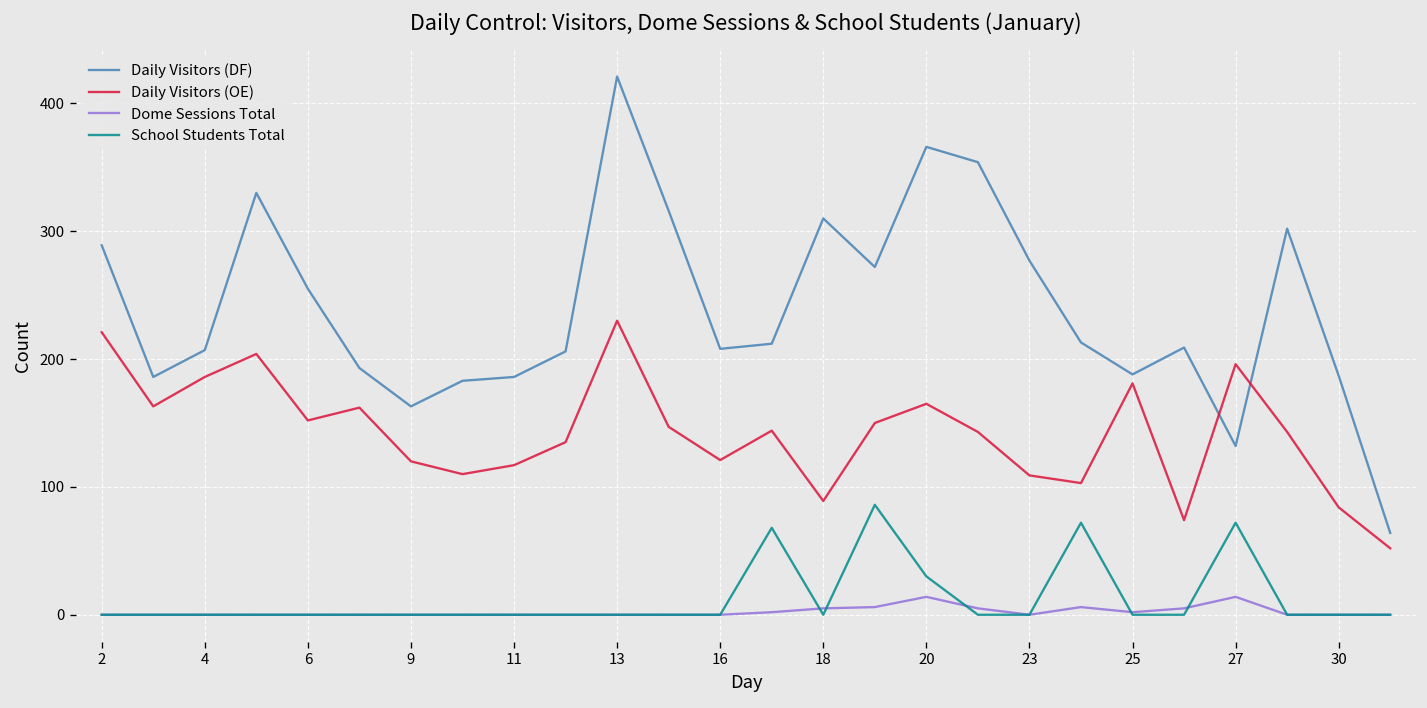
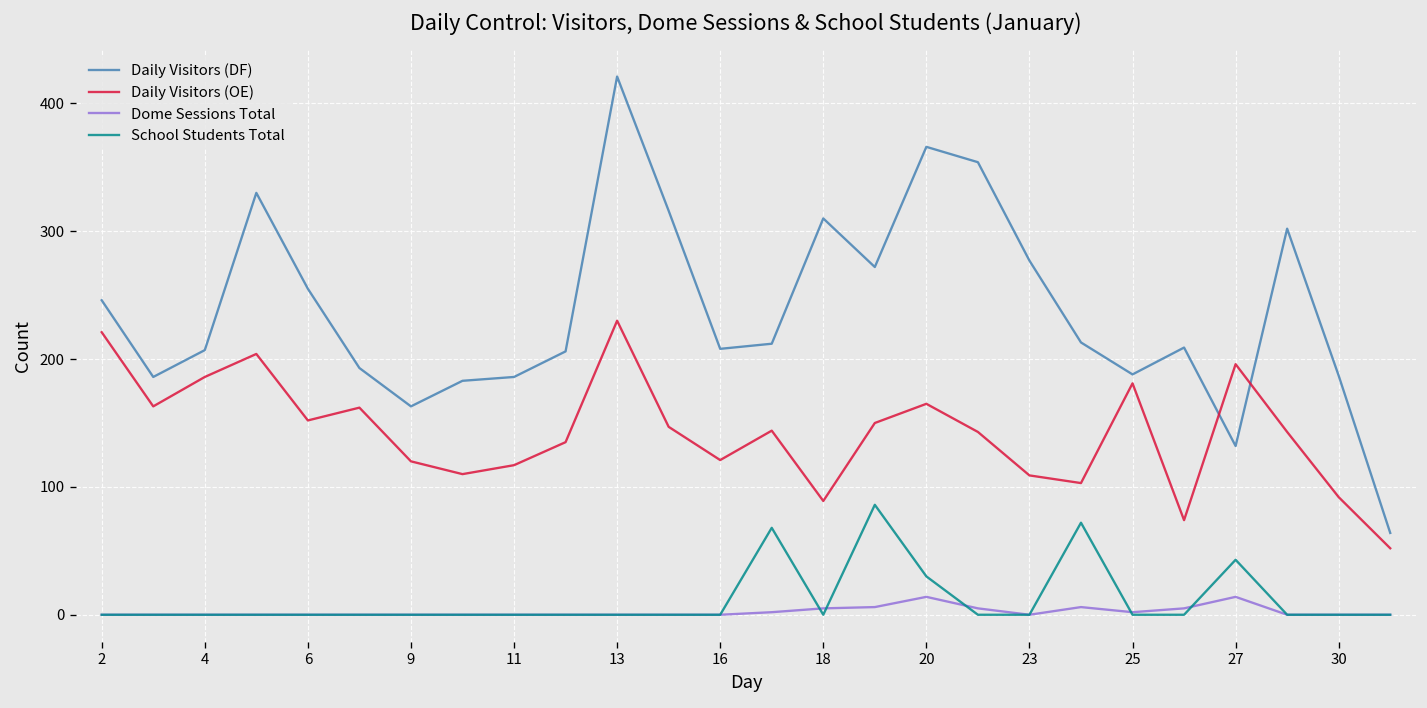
Daily Visitors (DF), 2: 289 -> 246
School Students Total, 27: 72 -> 43
Daily Visitors (OE), 30: 84 -> 92
